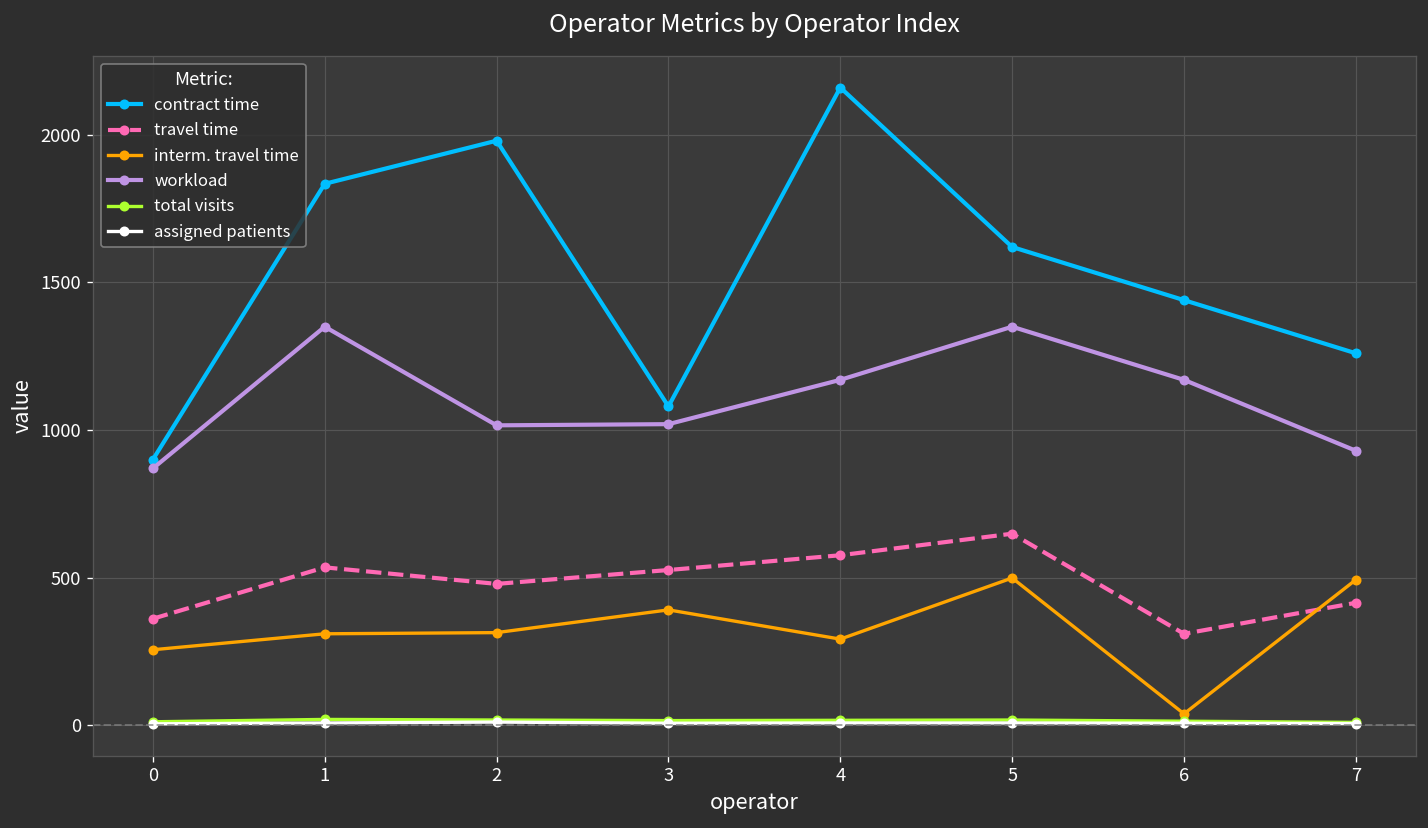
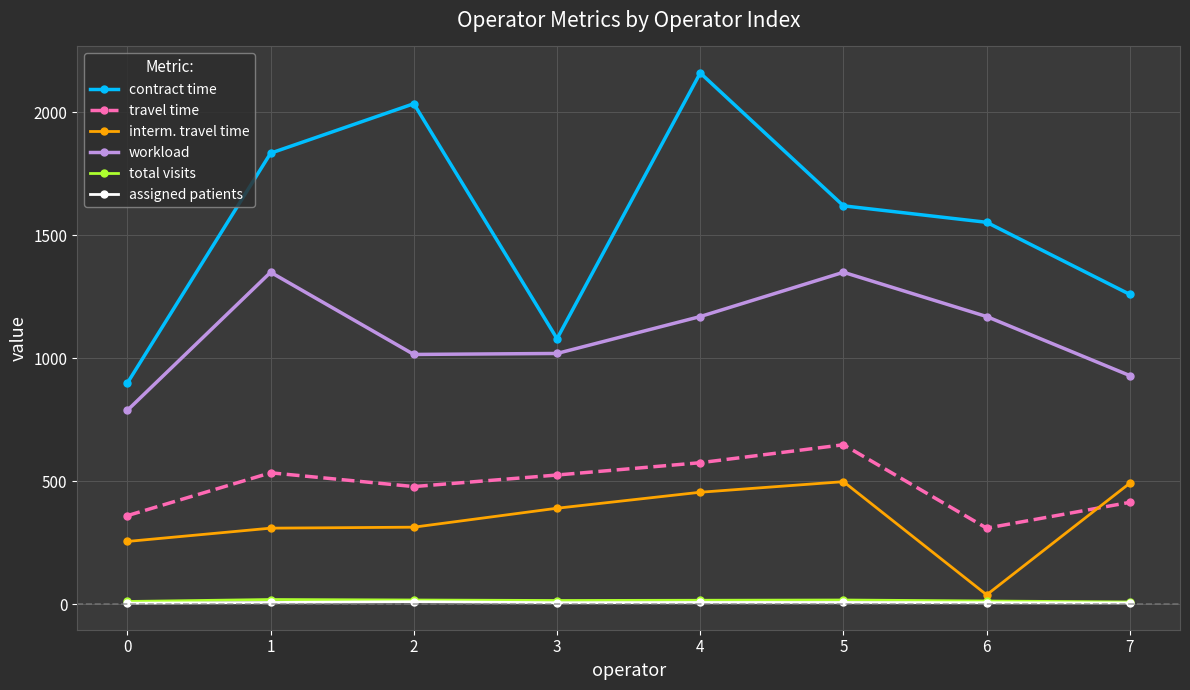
workload, 0: 870 -> 790
contract time, 2: 1980 -> 2040
interm. travel time, 4: 290 -> 460
contract time, 6: 1440 -> 1550
